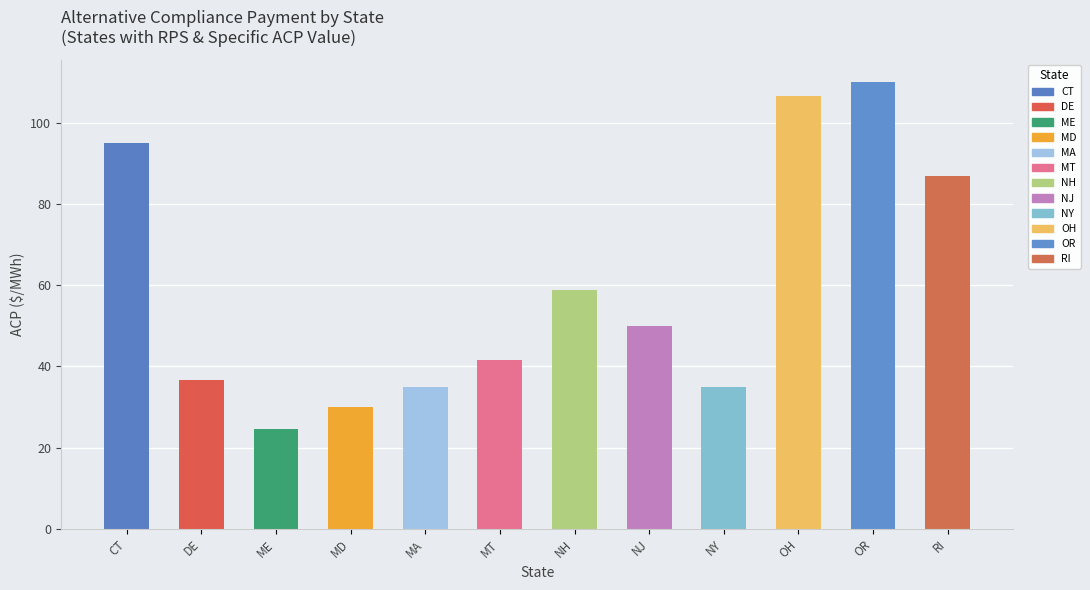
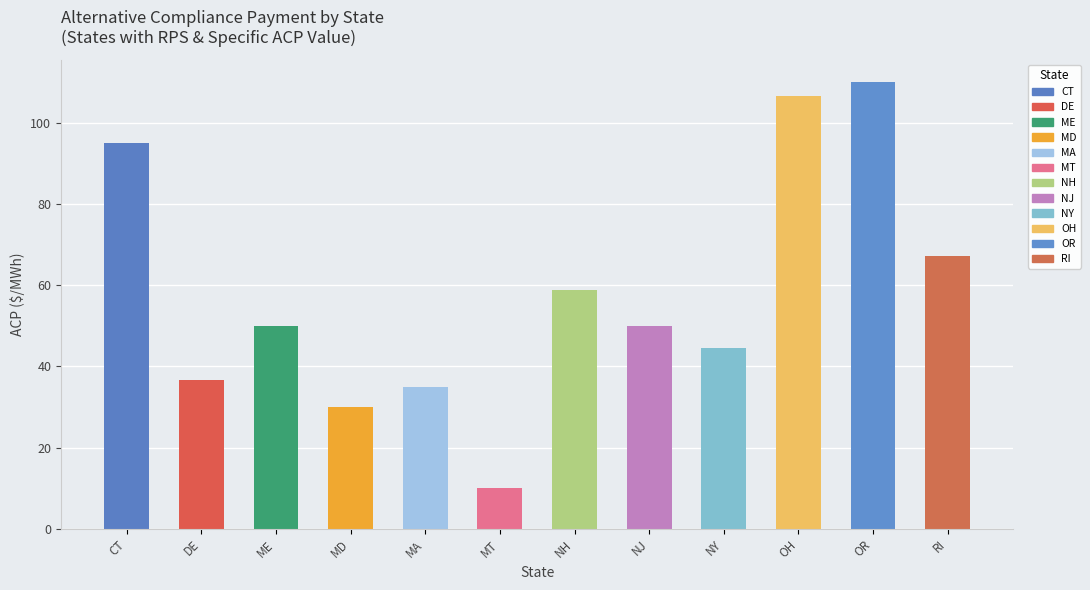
ME: 25 -> 50
MT: 42 -> 10
NY: 35 -> 45
RI: 87 -> 67
